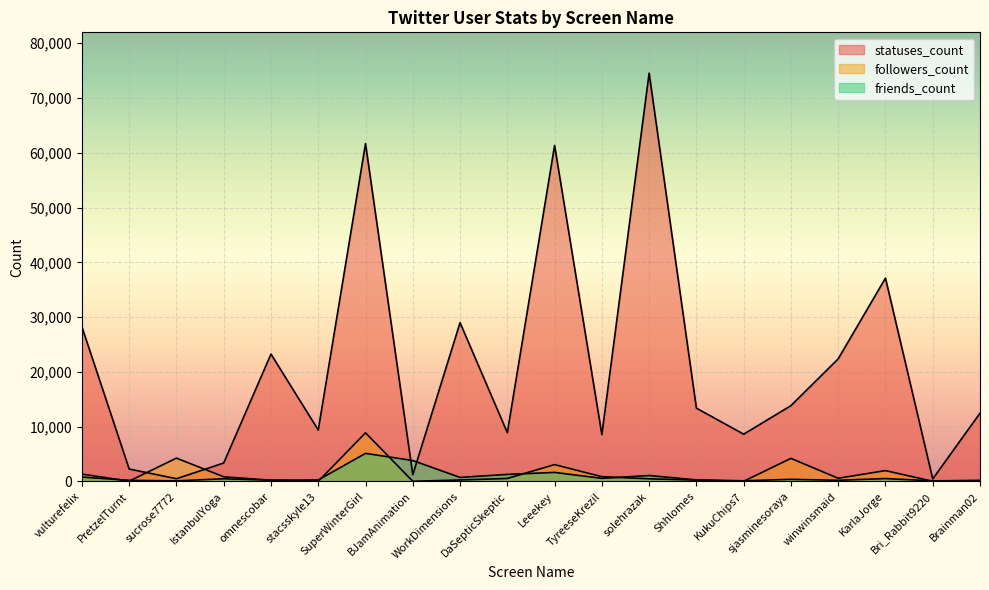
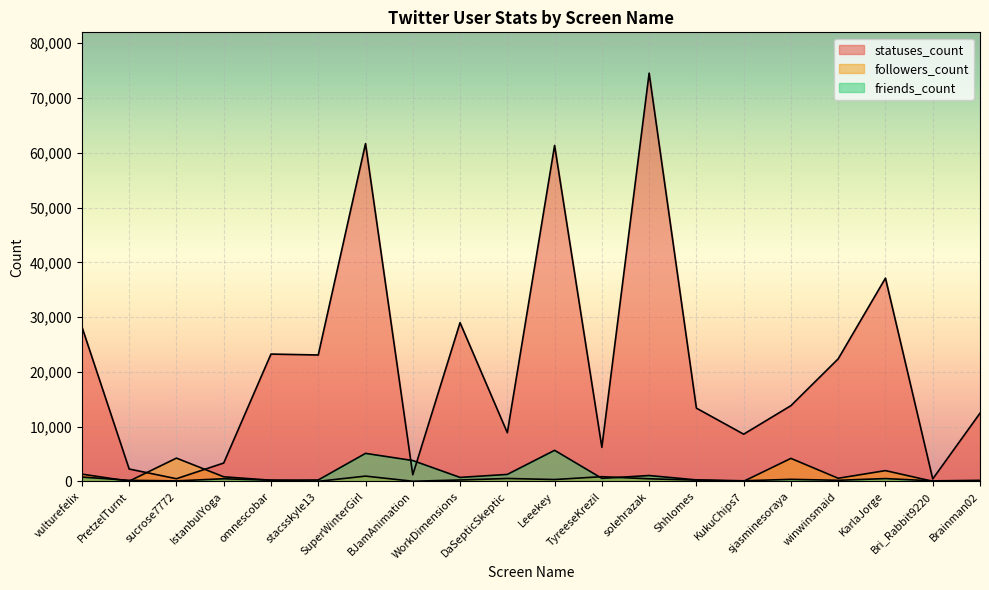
statuses_count, stacsskyle13: 9,000 -> 23,000
followers_count, SuperWinterGirl: 9,000 -> 1,000
followers_count, Leeekey: 3,000 -> 0
friends_count, Leeekey: 2,000 -> 6,000
statuses_count, TyreeseKrezil: 9,000 -> 6,000
